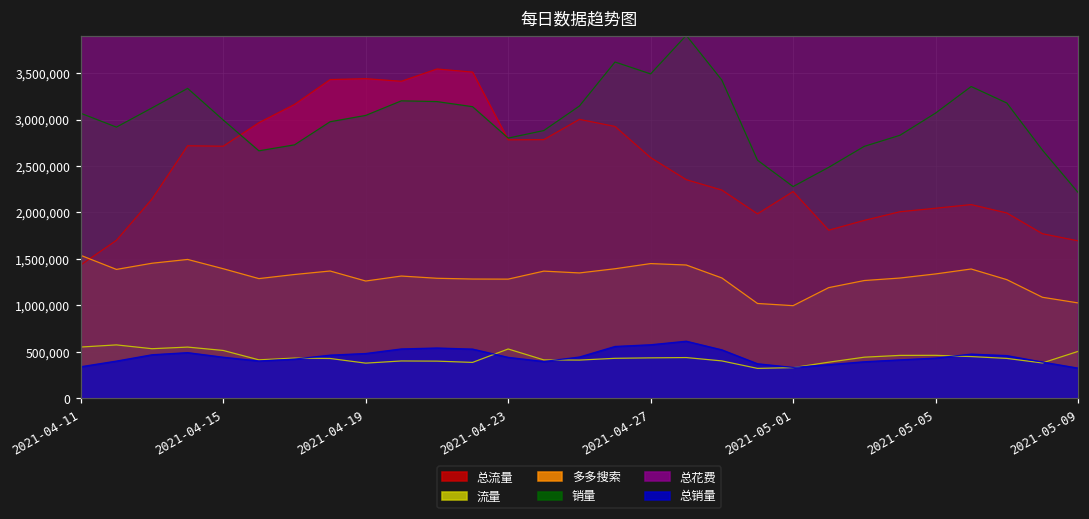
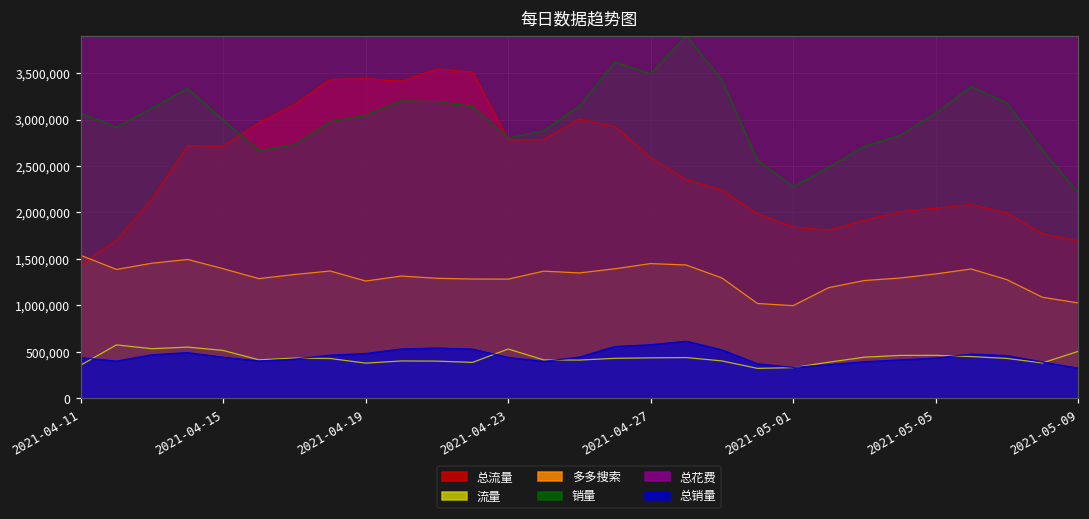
流量, 2021-04-11: 600,000 -> 400,000
总销量, 2021-04-11: 300,000 -> 400,000
总流量, 2021-05-01: 2,200,000 -> 1,800,000
